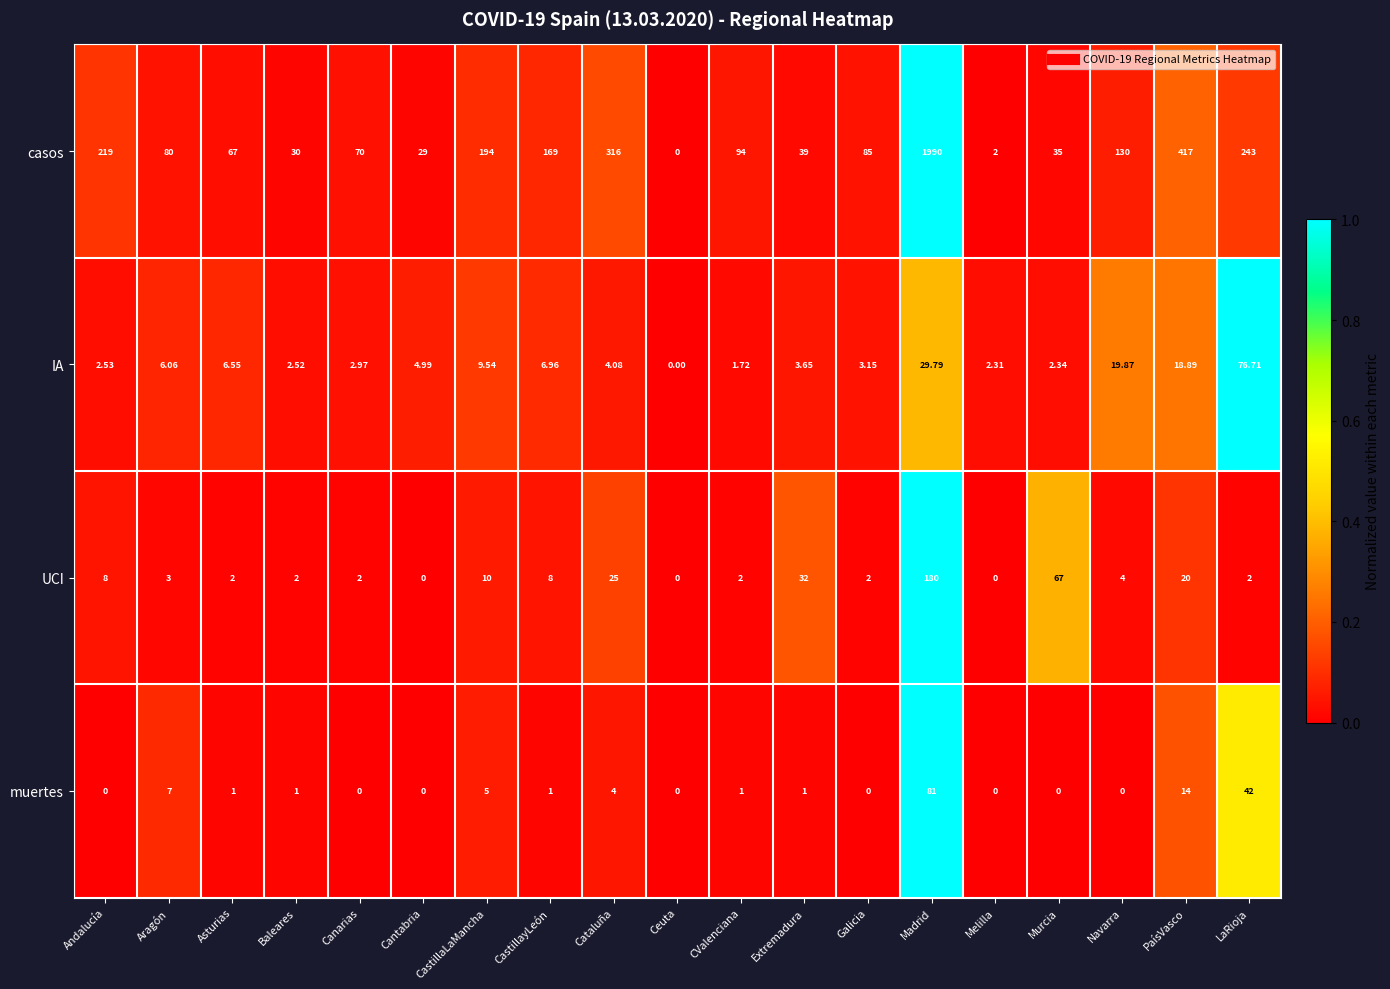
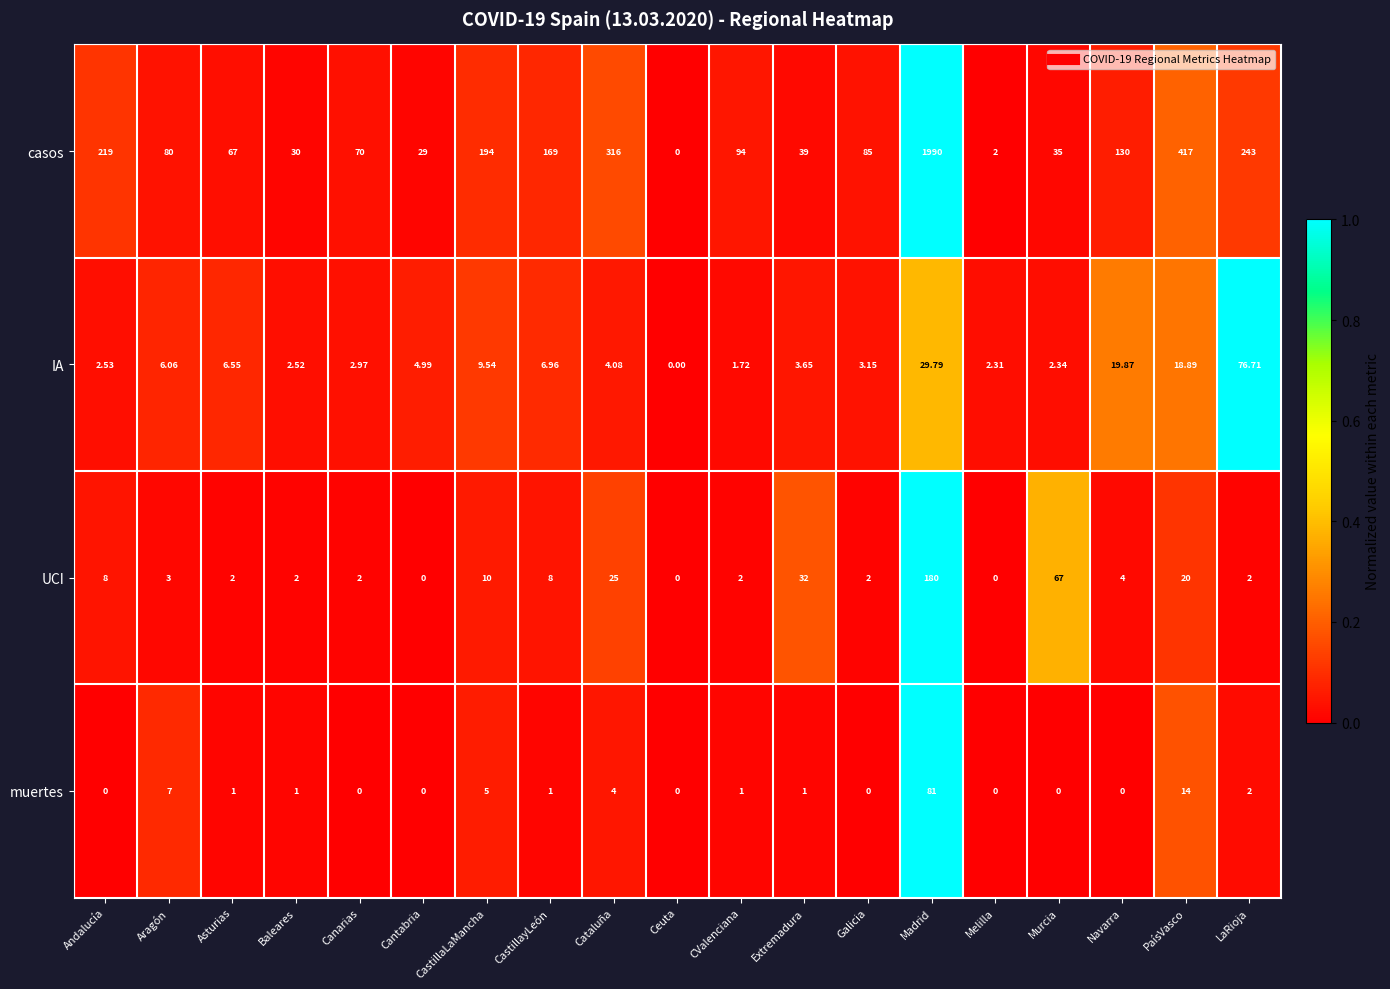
muertes, LaRioja: 42 -> 2
